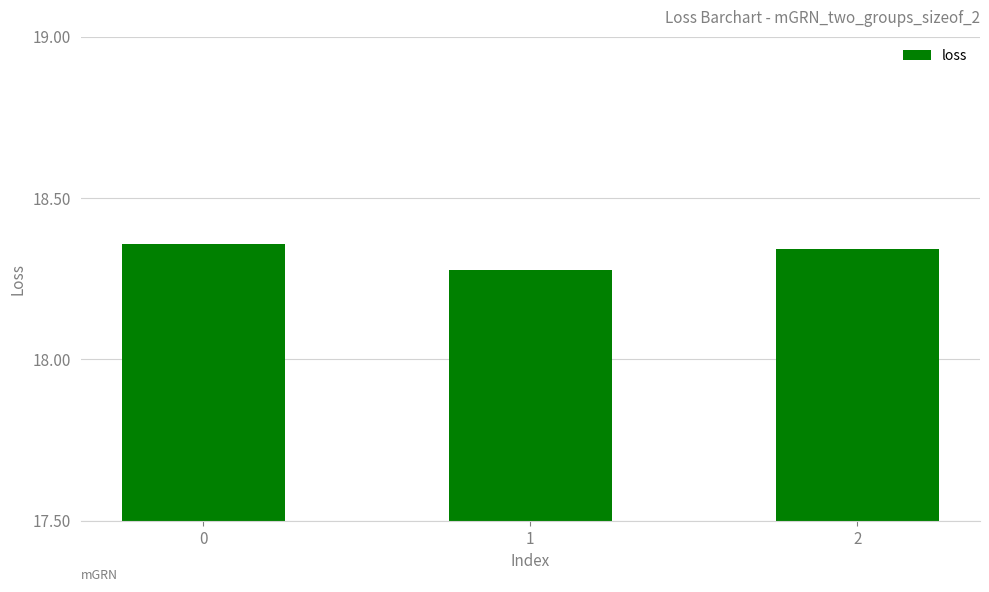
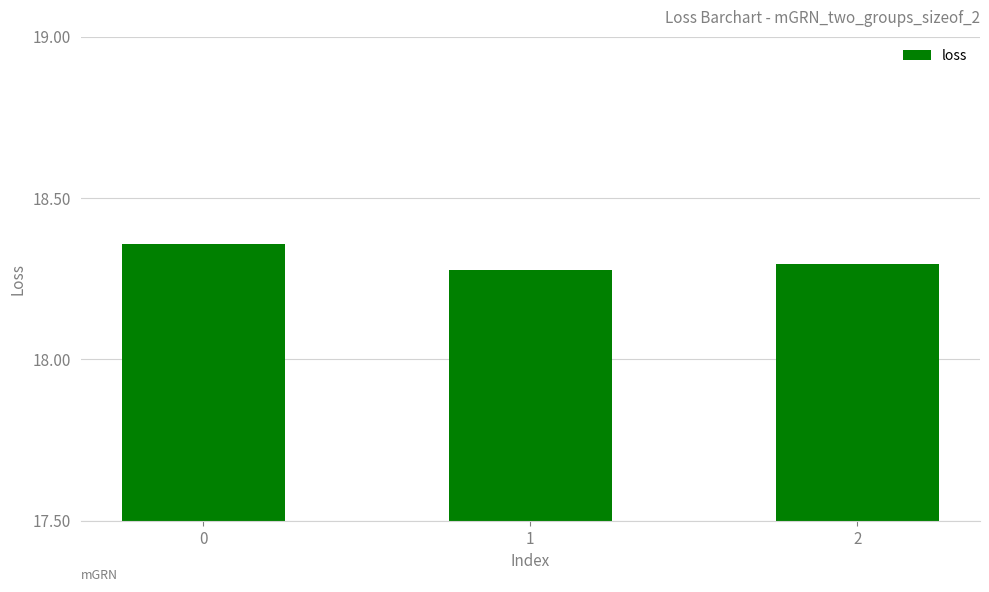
2: 18.34 -> 18.30
